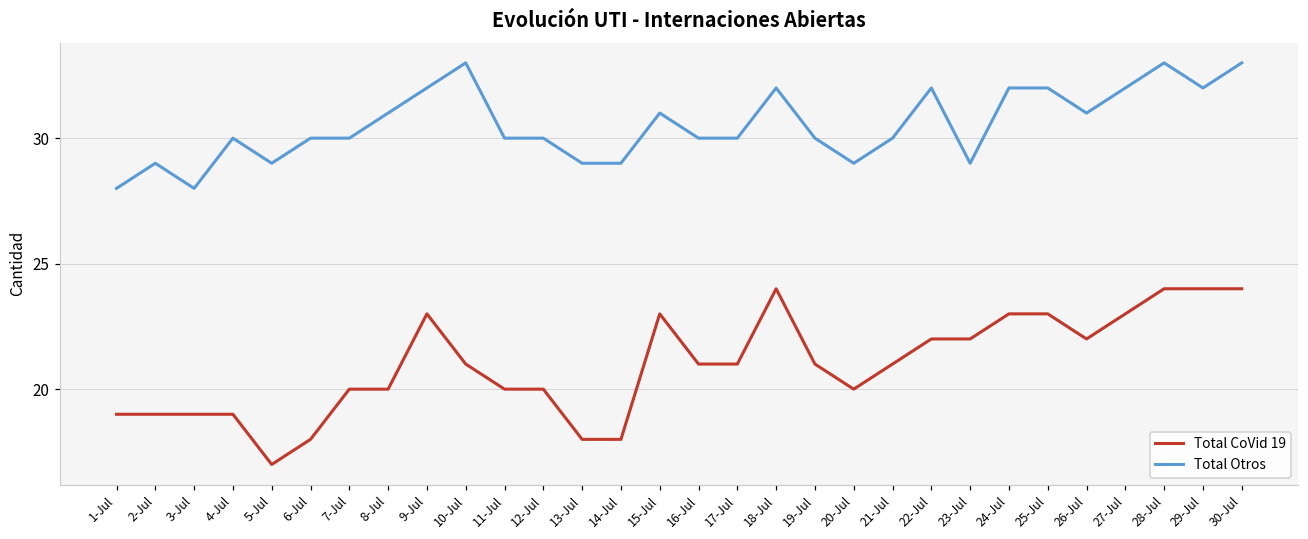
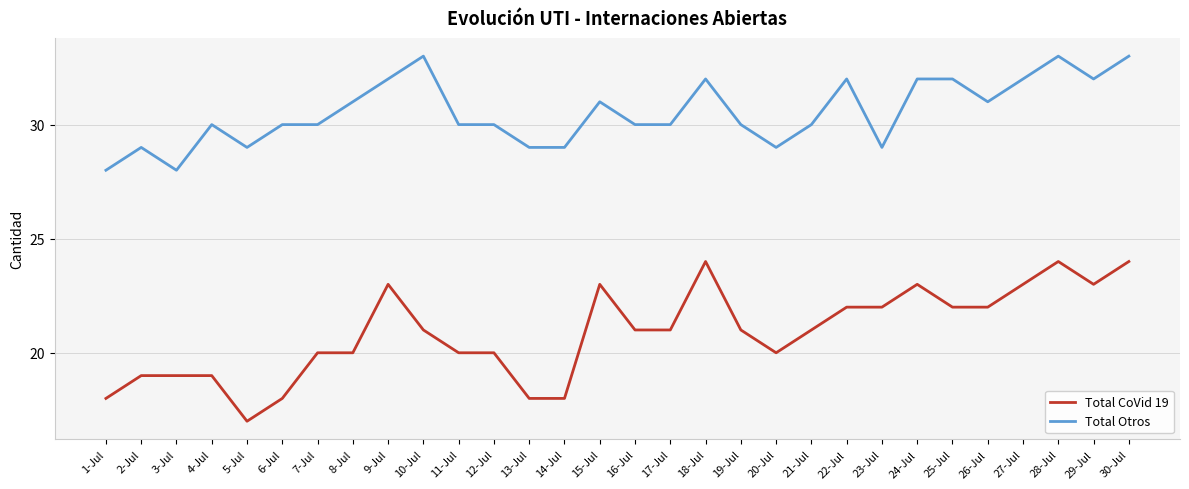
Total CoVid 19, 1-Jul: 19 -> 18
Total CoVid 19, 25-Jul: 23 -> 22
Total CoVid 19, 29-Jul: 24 -> 23
